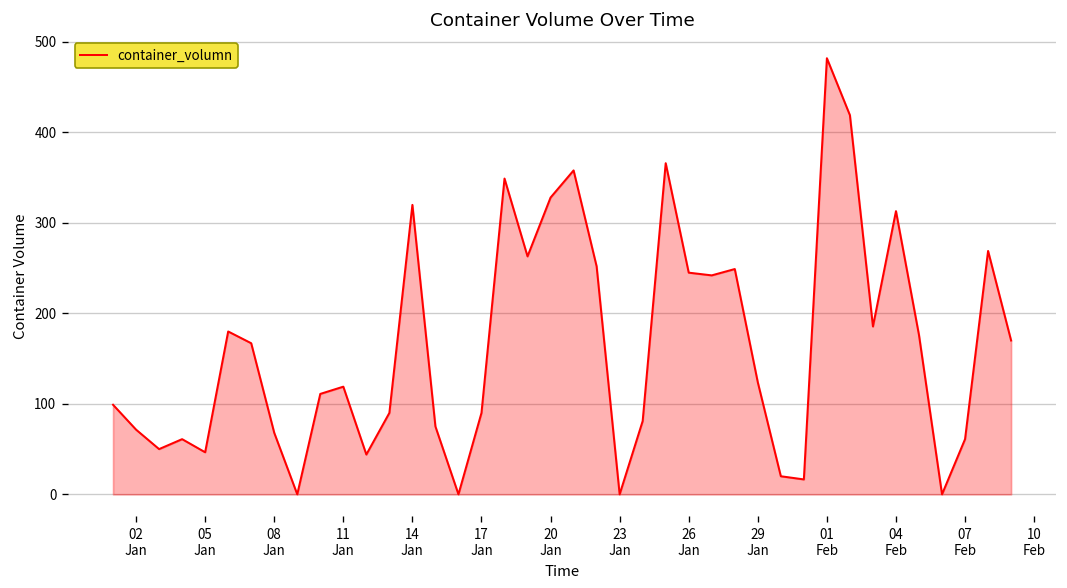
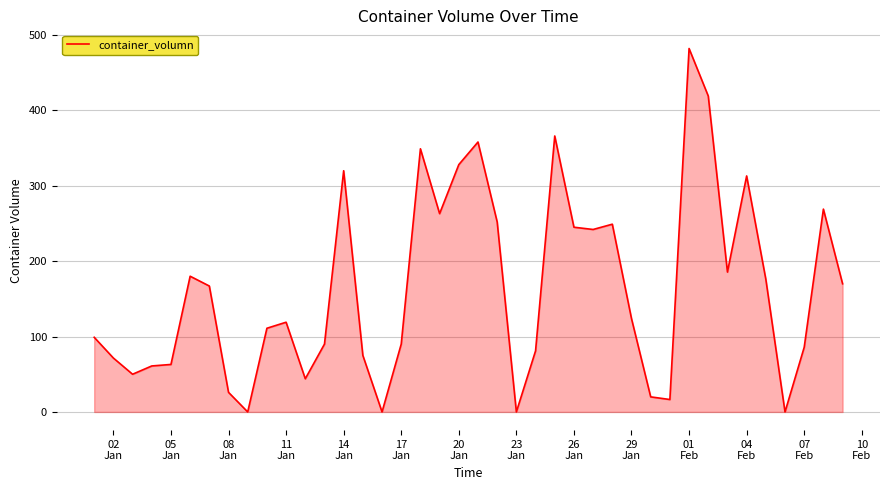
05 Jan: 50 -> 60
08 Jan: 70 -> 30
07 Feb: 60 -> 90
